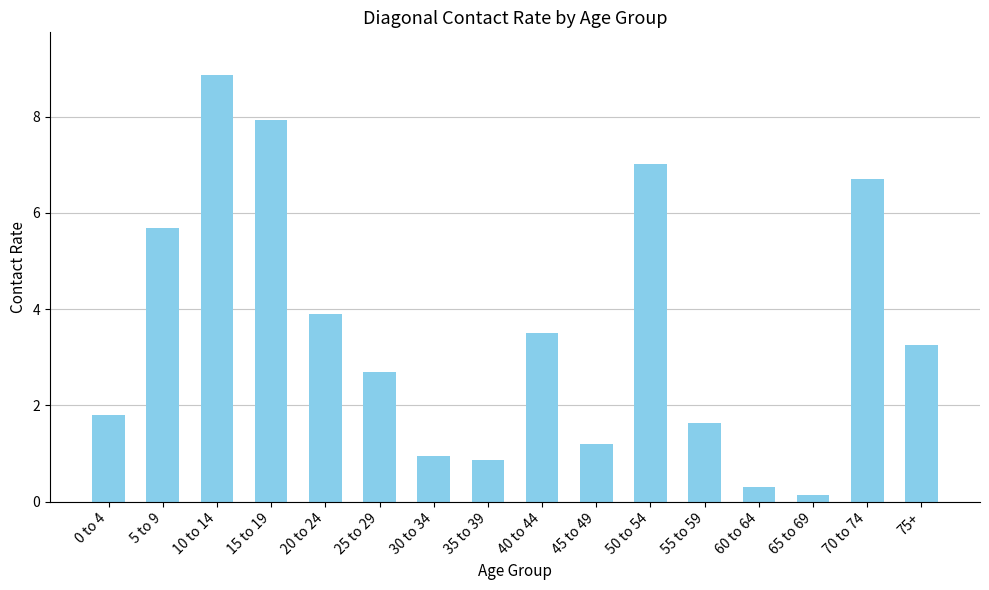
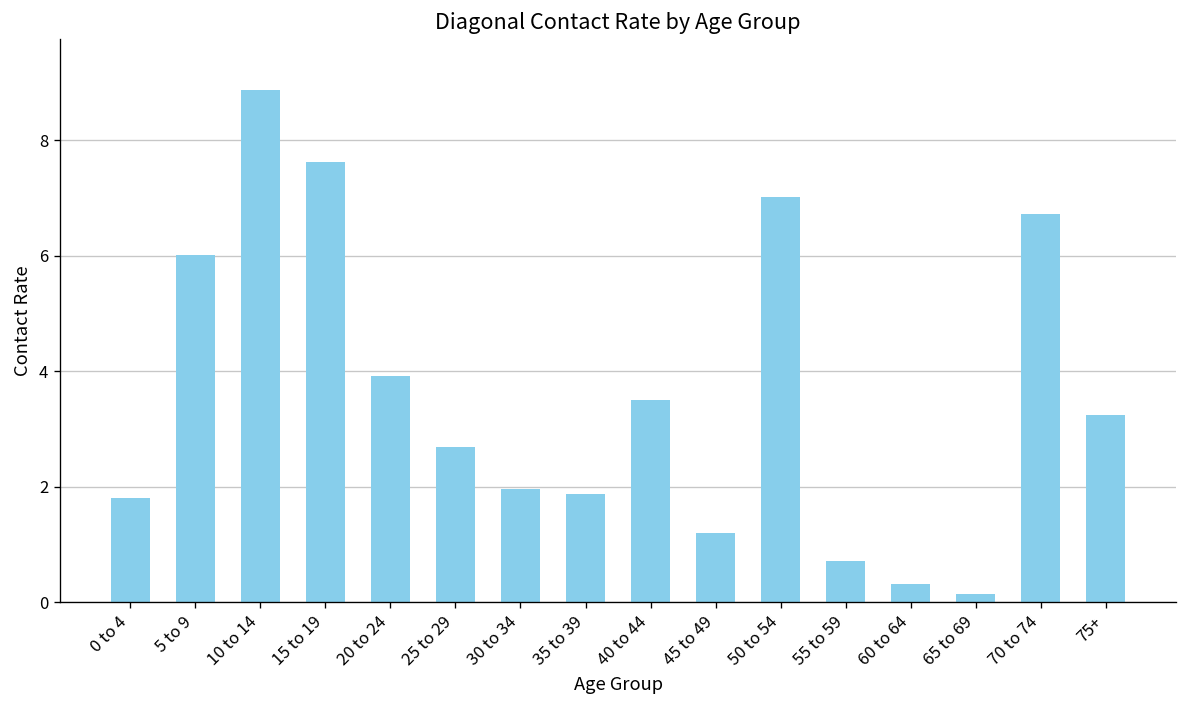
5 to 9: 5.7 -> 6.0
15 to 19: 7.9 -> 7.6
30 to 34: 0.9 -> 2.0
35 to 39: 0.9 -> 1.9
55 to 59: 1.6 -> 0.7
